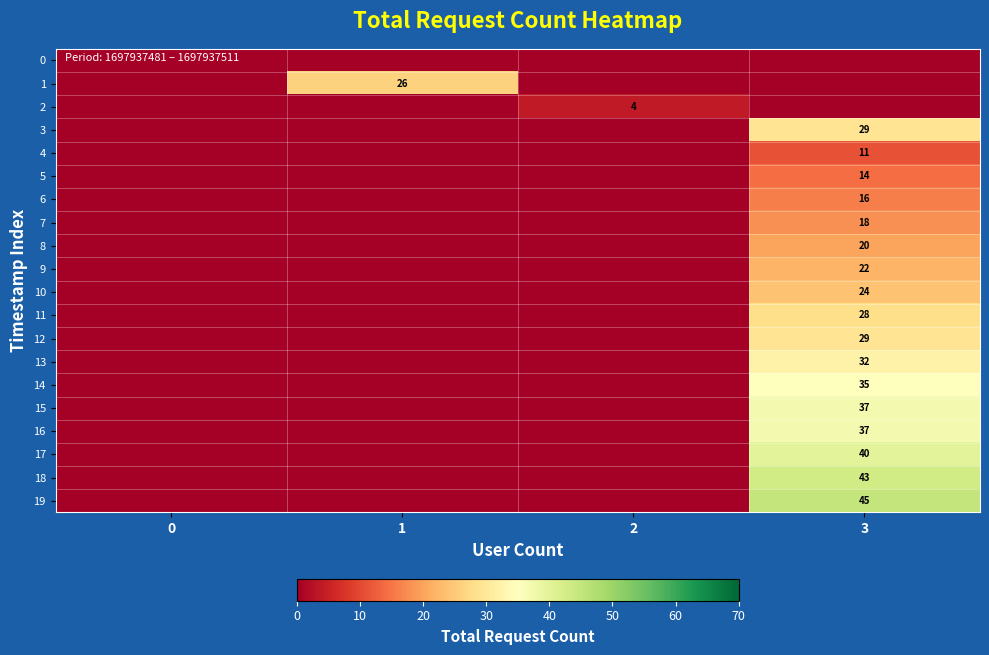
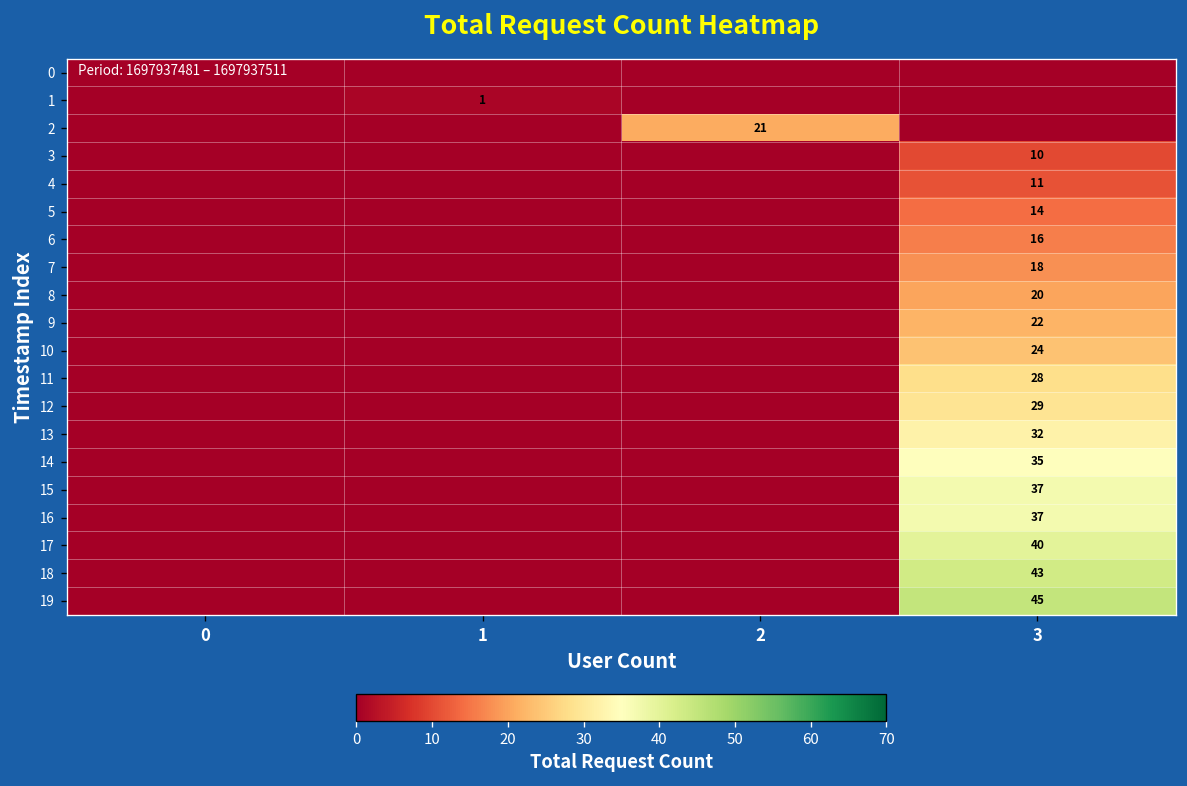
1, 1: 26 -> 1
2, 2: 4 -> 21
3, 3: 29 -> 10
